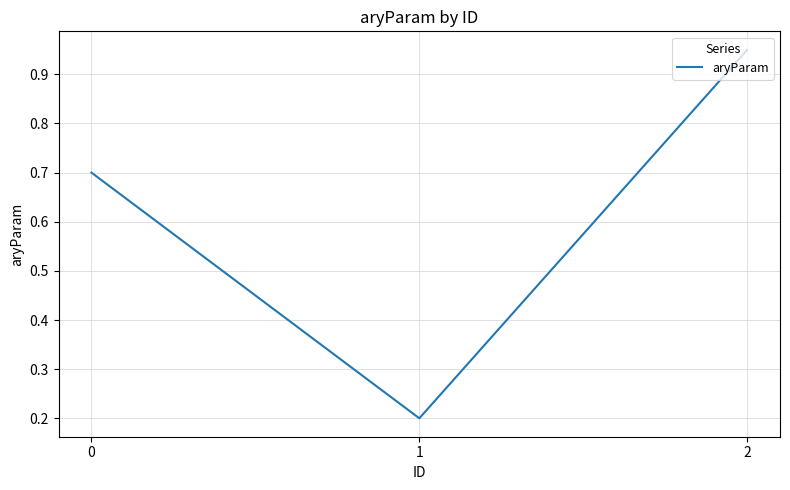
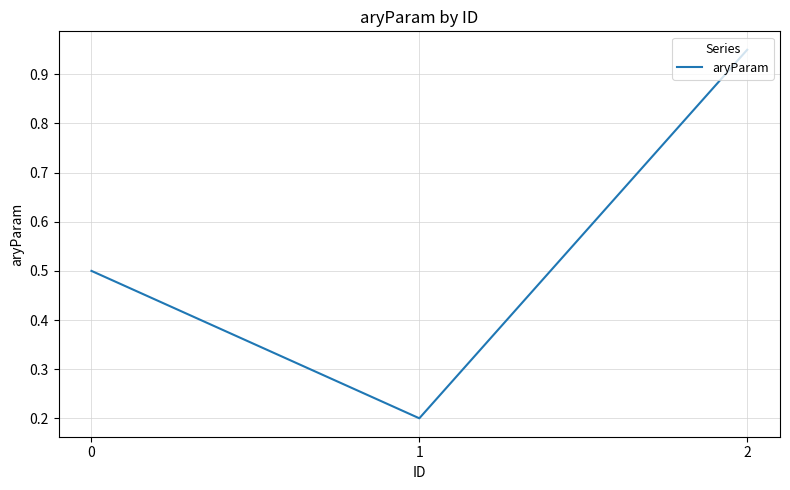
0: 0.7 -> 0.5
